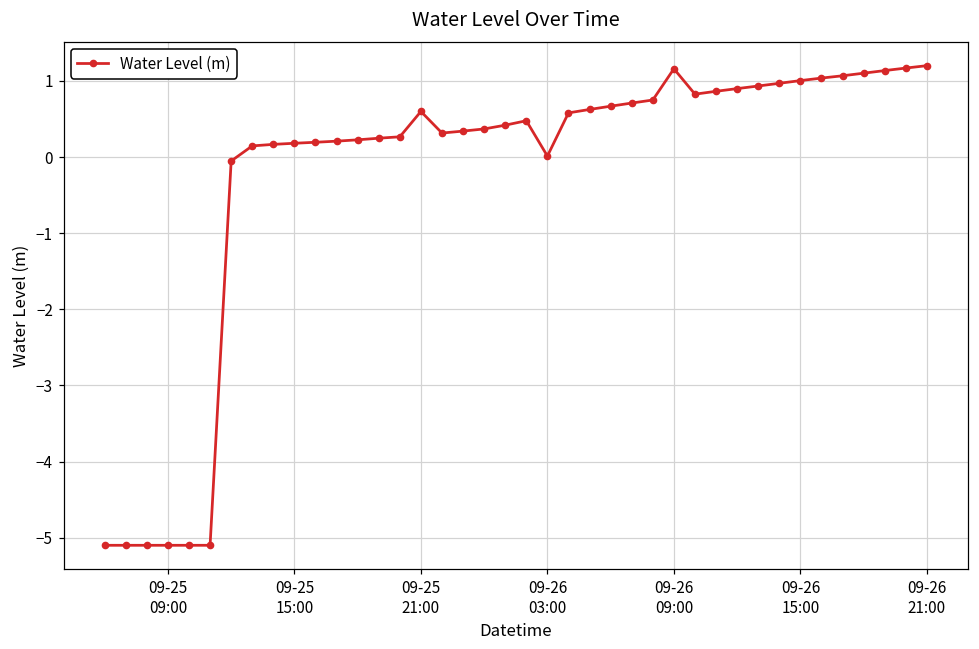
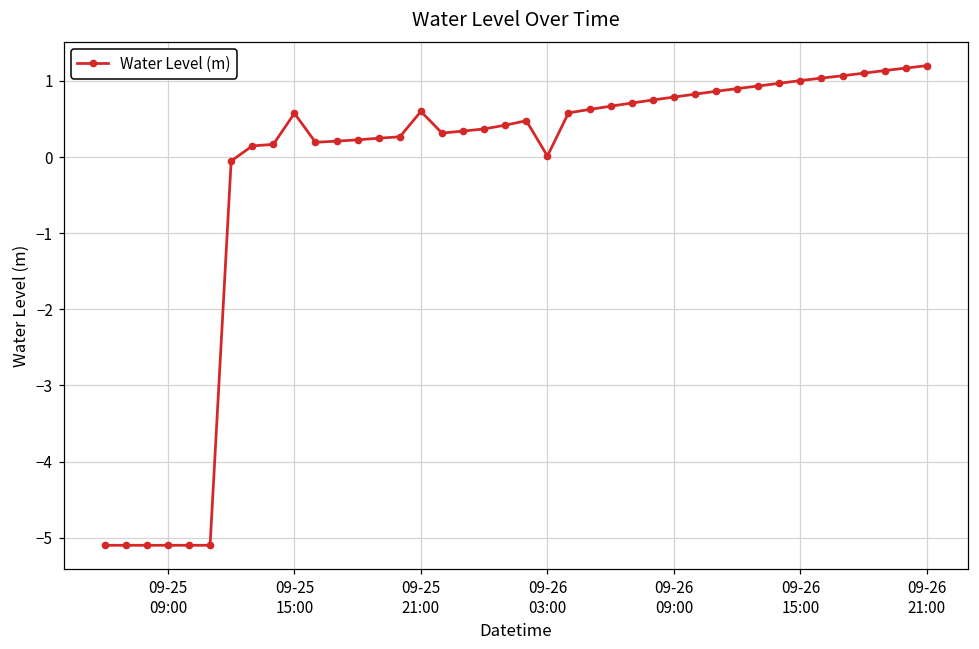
09-25 15:00: 0.2 -> 0.6
09-26 09:00: 1.2 -> 0.8
